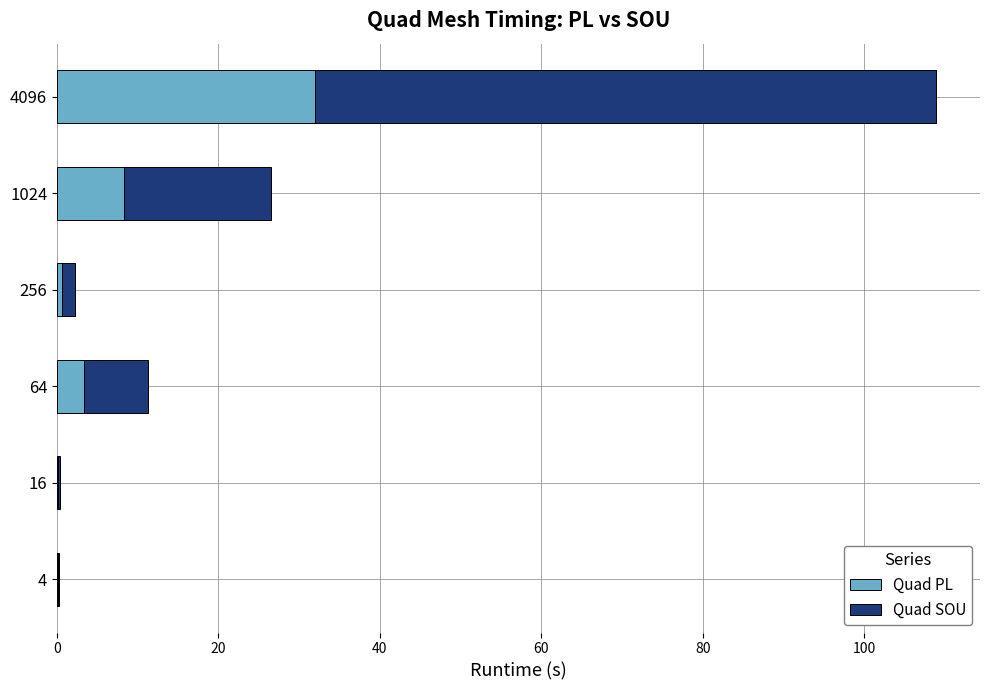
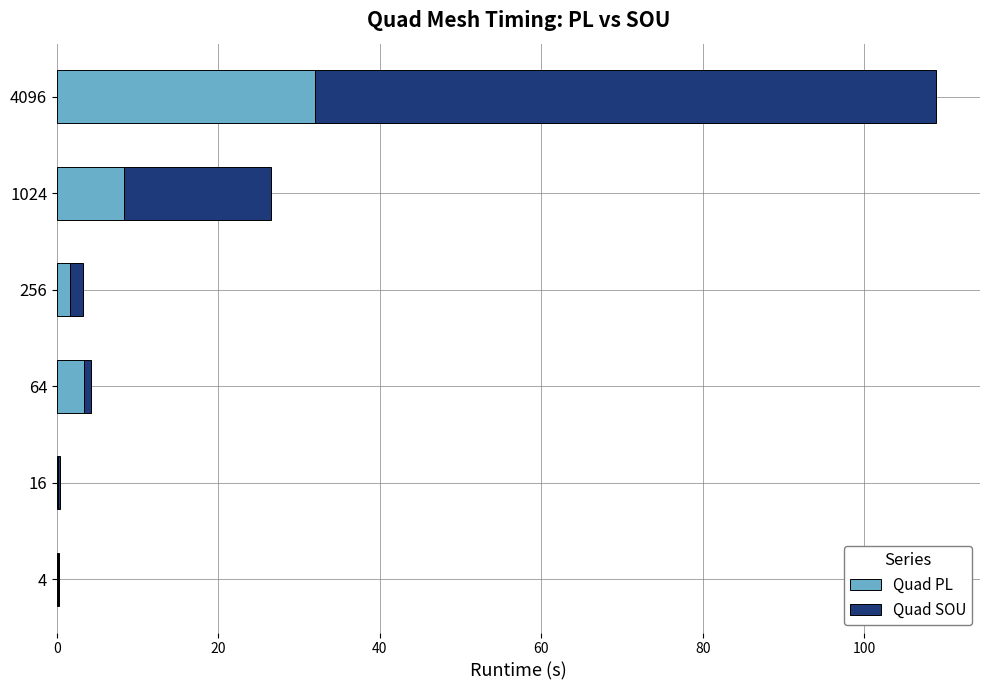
Quad PL, 256: 1 -> 2
Quad SOU, 64: 8 -> 1
